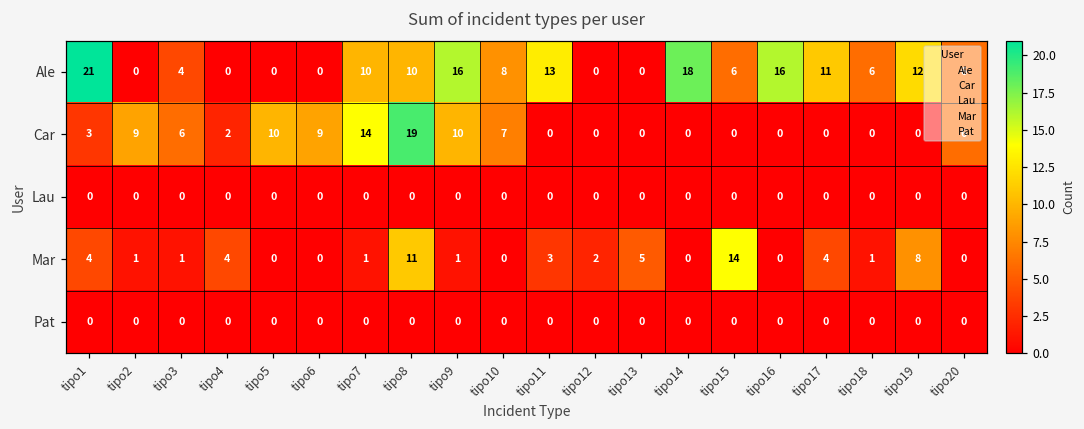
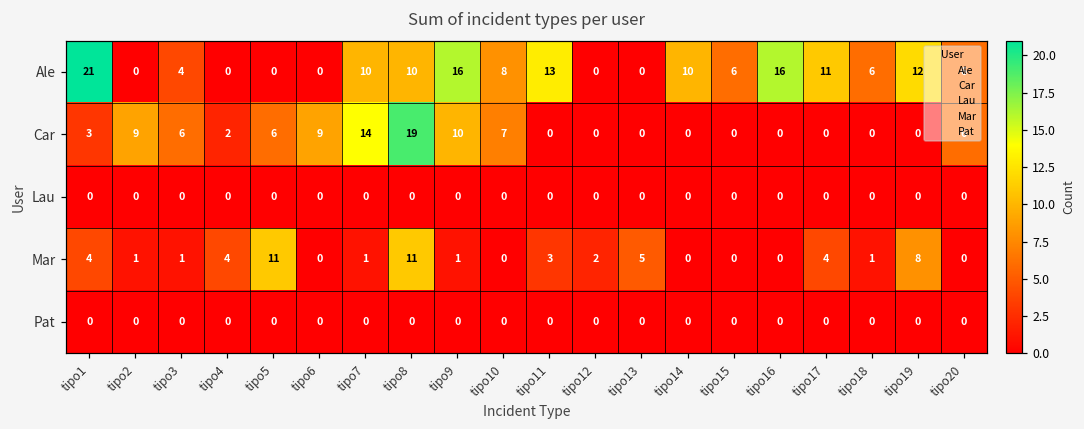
Ale, tipo14: 18 -> 10
Car, tipo5: 10 -> 6
Mar, tipo5: 0 -> 11
Mar, tipo15: 14 -> 0
